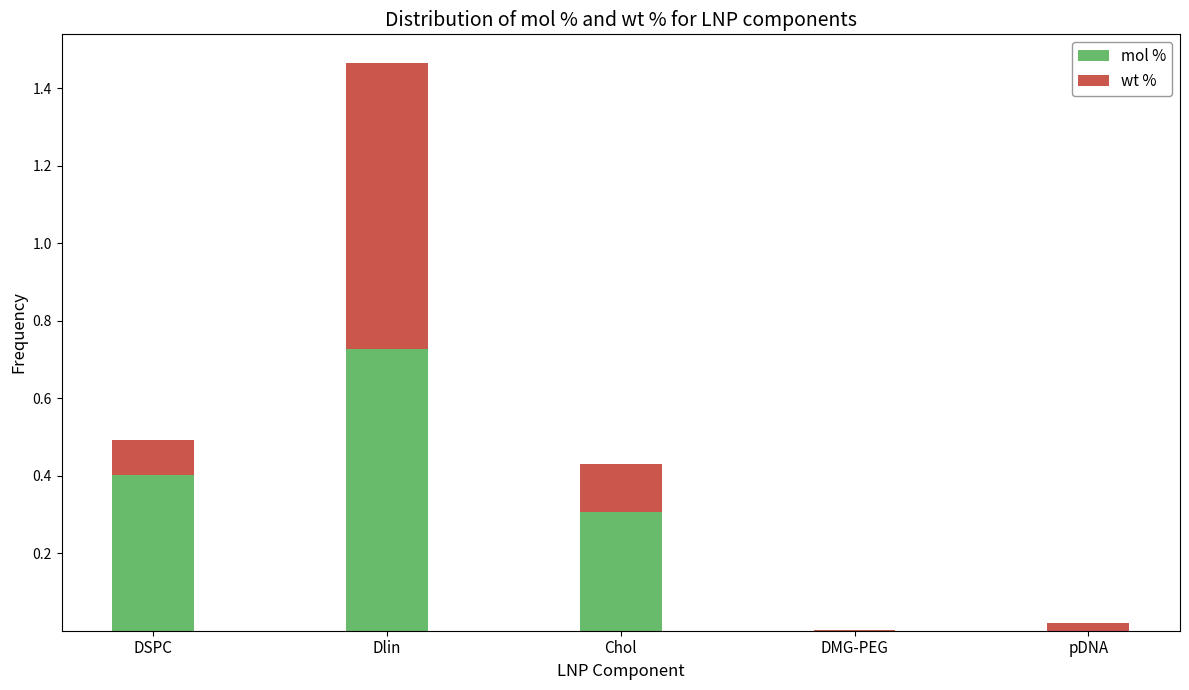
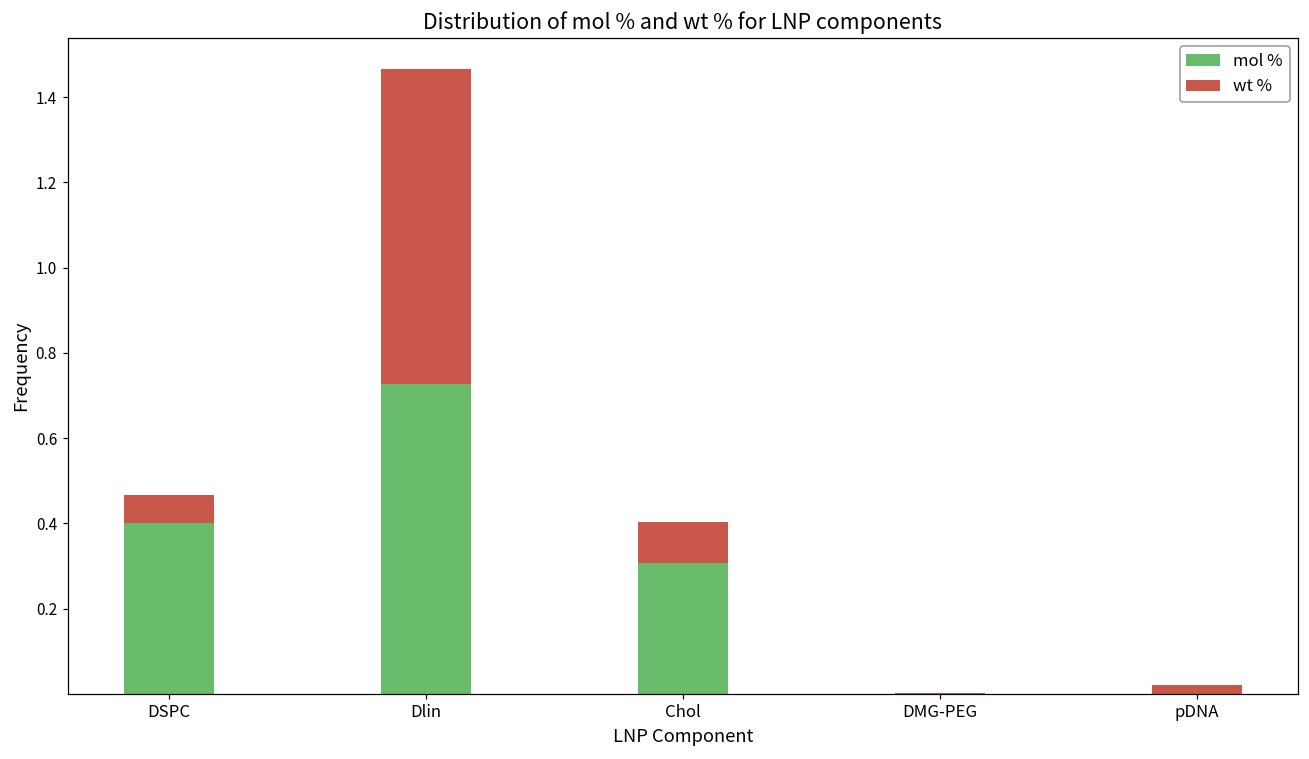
wt %, DSPC: 0.09 -> 0.07
wt %, Chol: 0.12 -> 0.09
